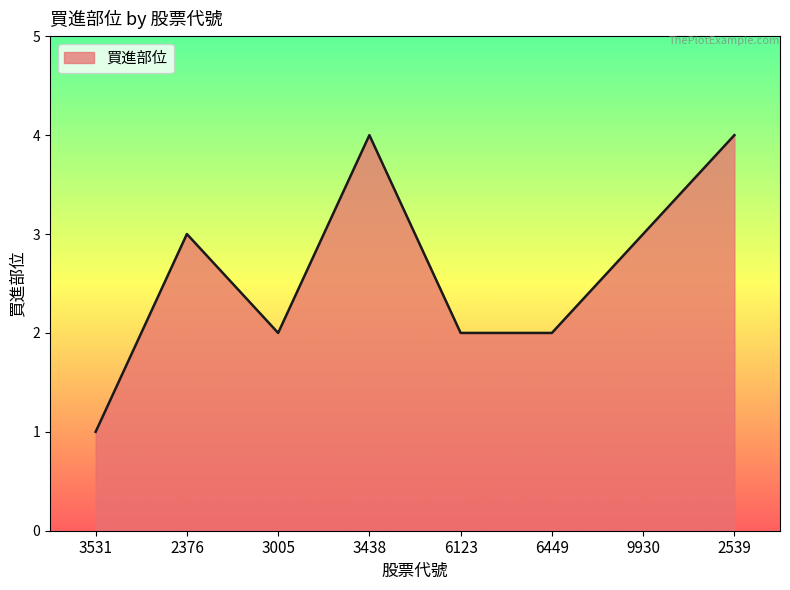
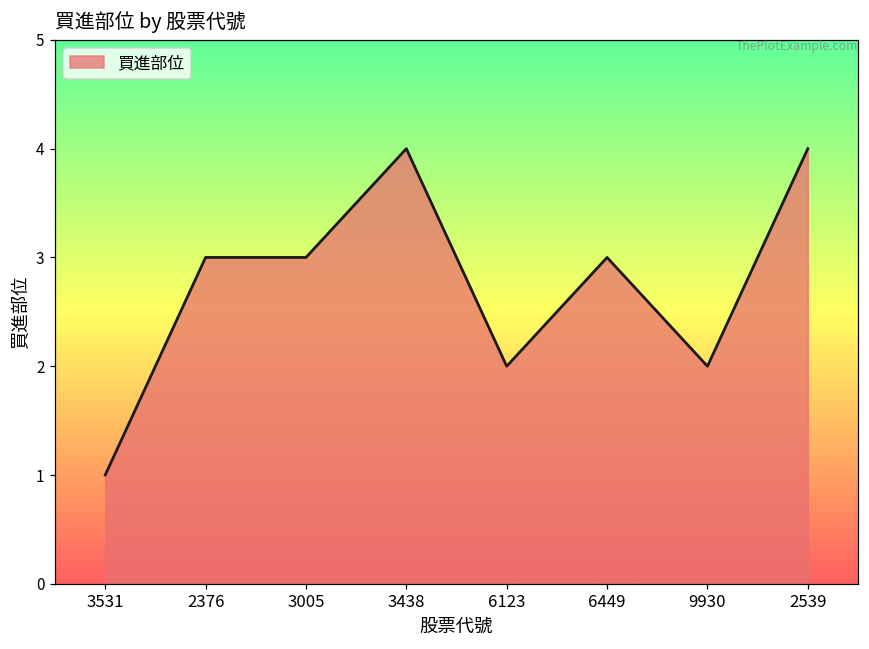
3005: 2 -> 3
6449: 2 -> 3
9930: 3 -> 2
